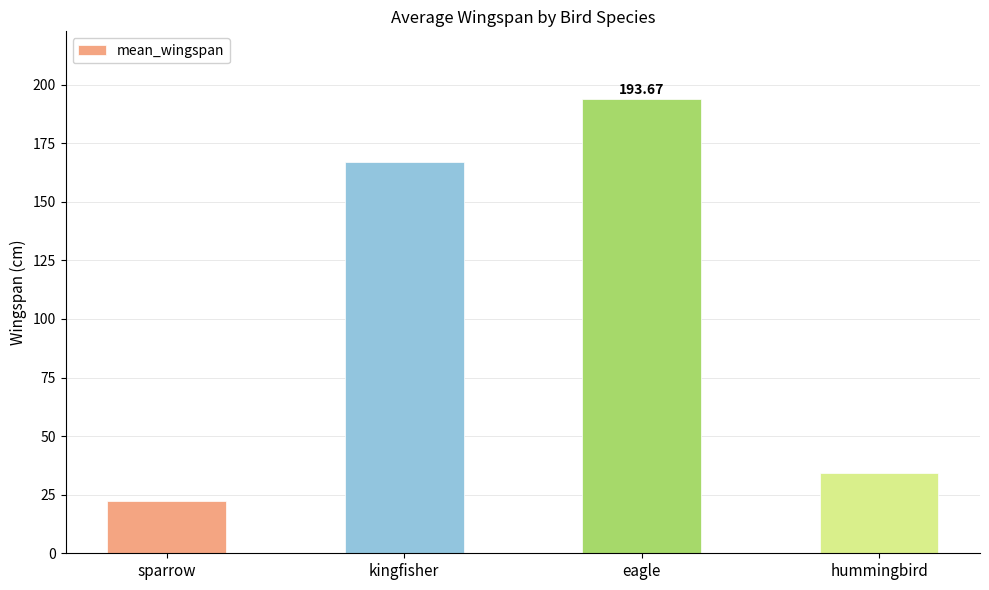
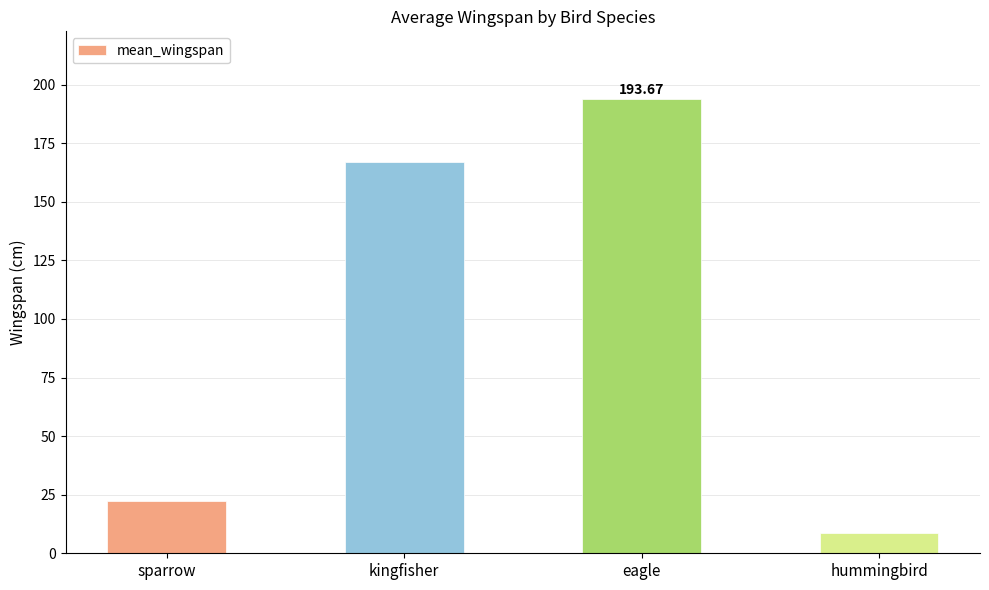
hummingbird: 34 -> 9
